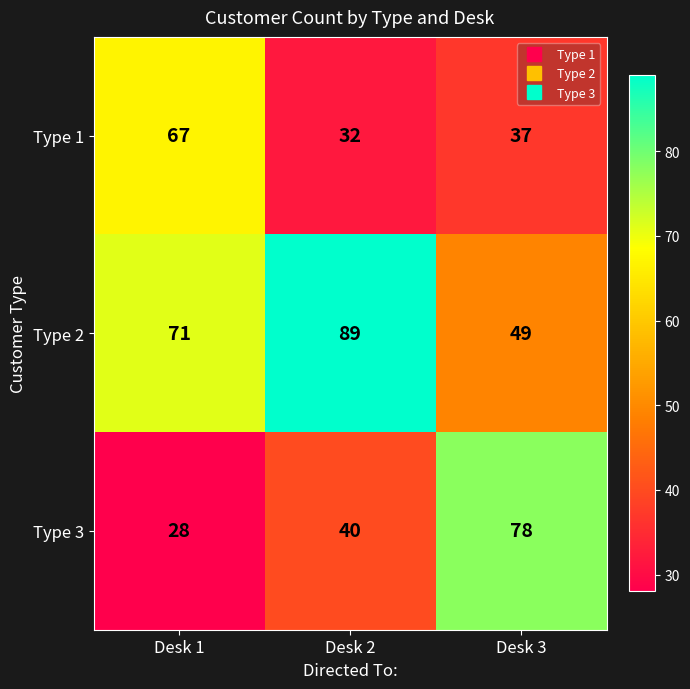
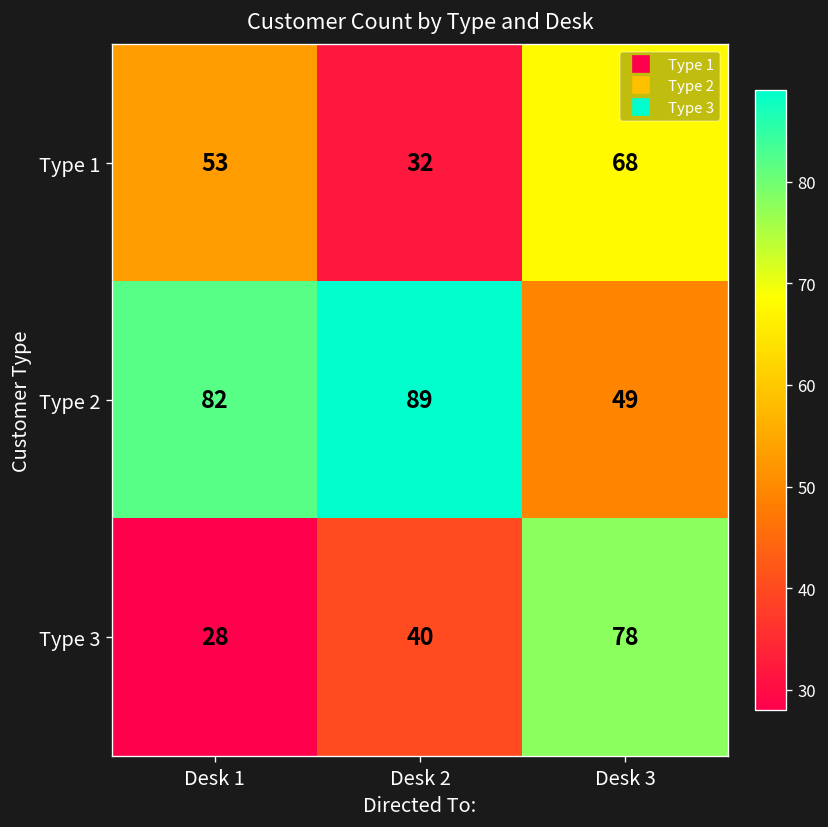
Type 1, Desk 1: 67 -> 53
Type 1, Desk 3: 37 -> 68
Type 2, Desk 1: 71 -> 82
